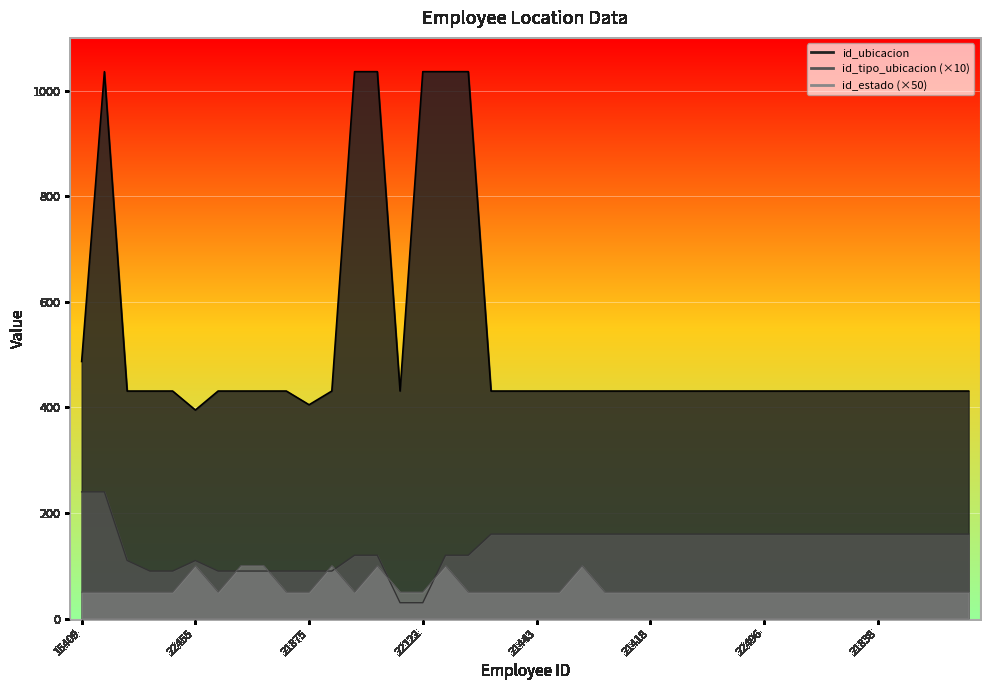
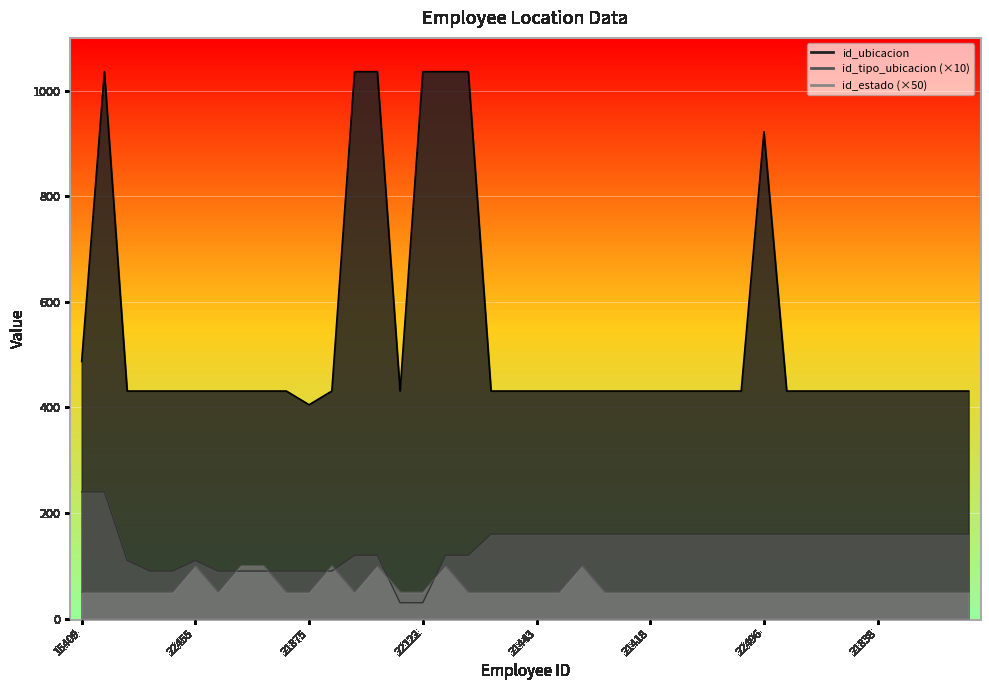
id_ubicacion, 22455: 400 -> 430
id_ubicacion, 22496: 430 -> 920
